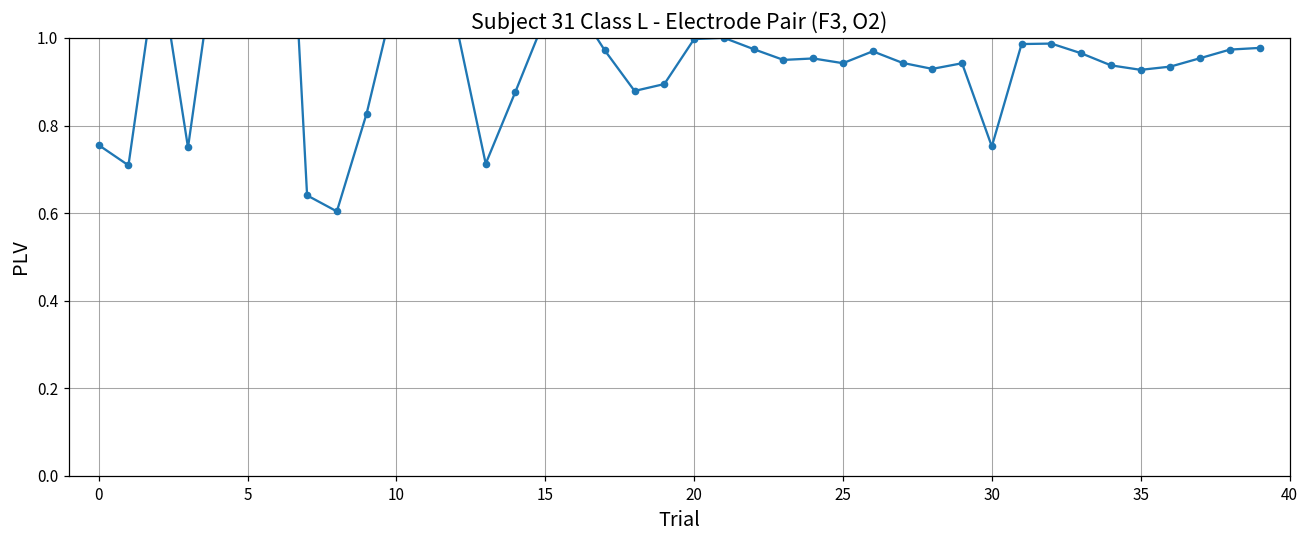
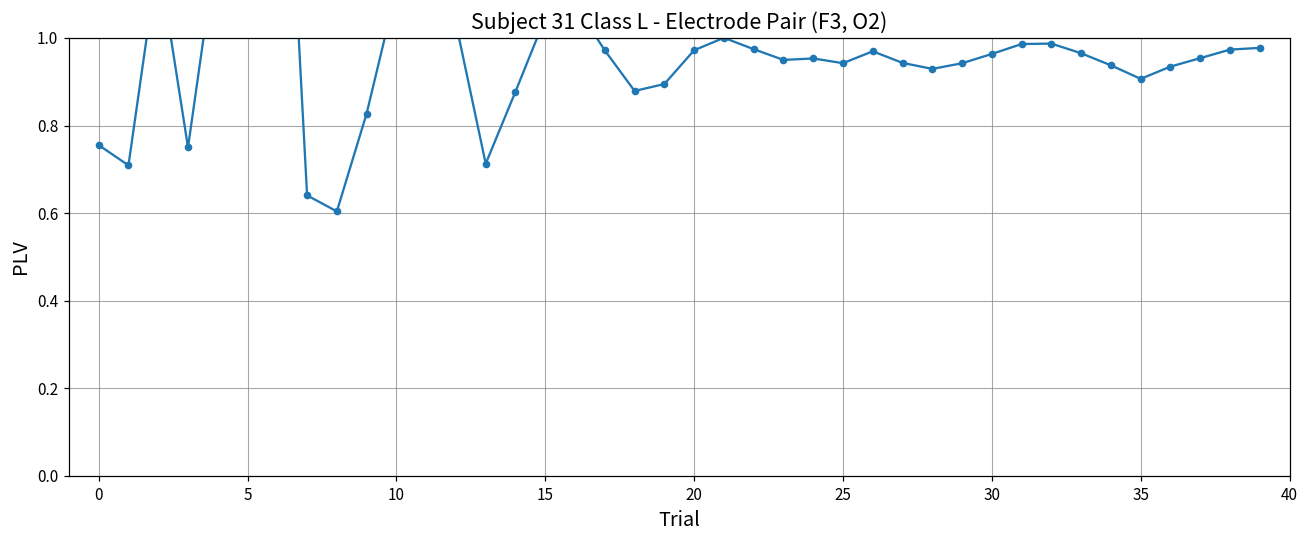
20: 1.00 -> 0.97
30: 0.75 -> 0.96
35: 0.93 -> 0.91
